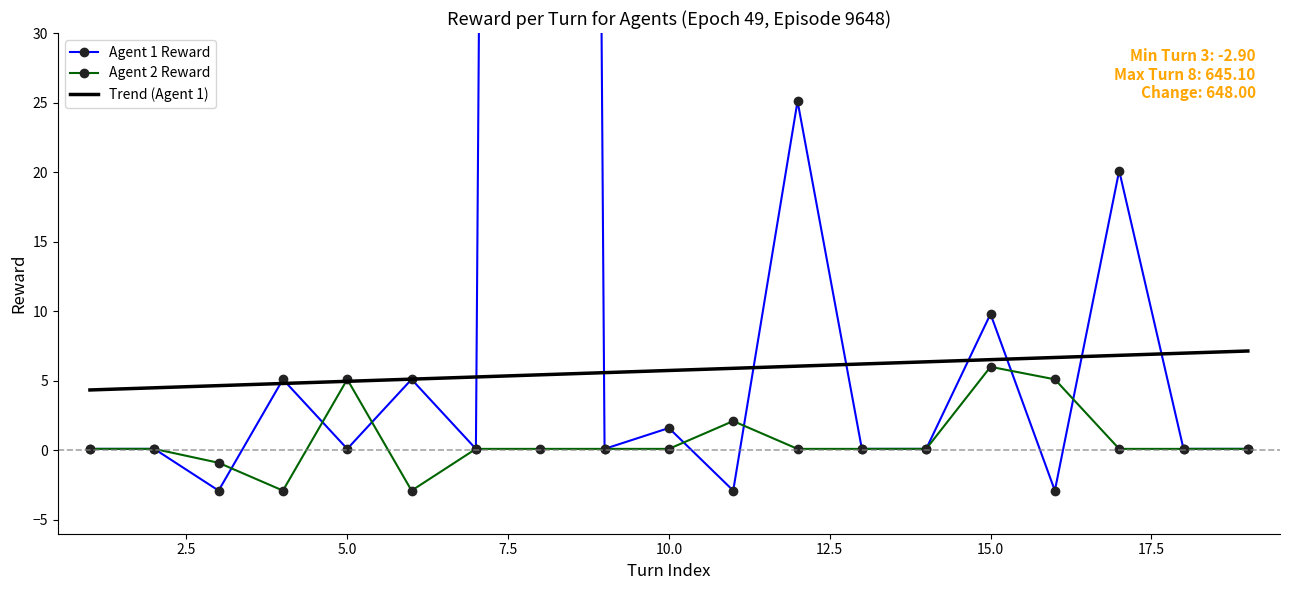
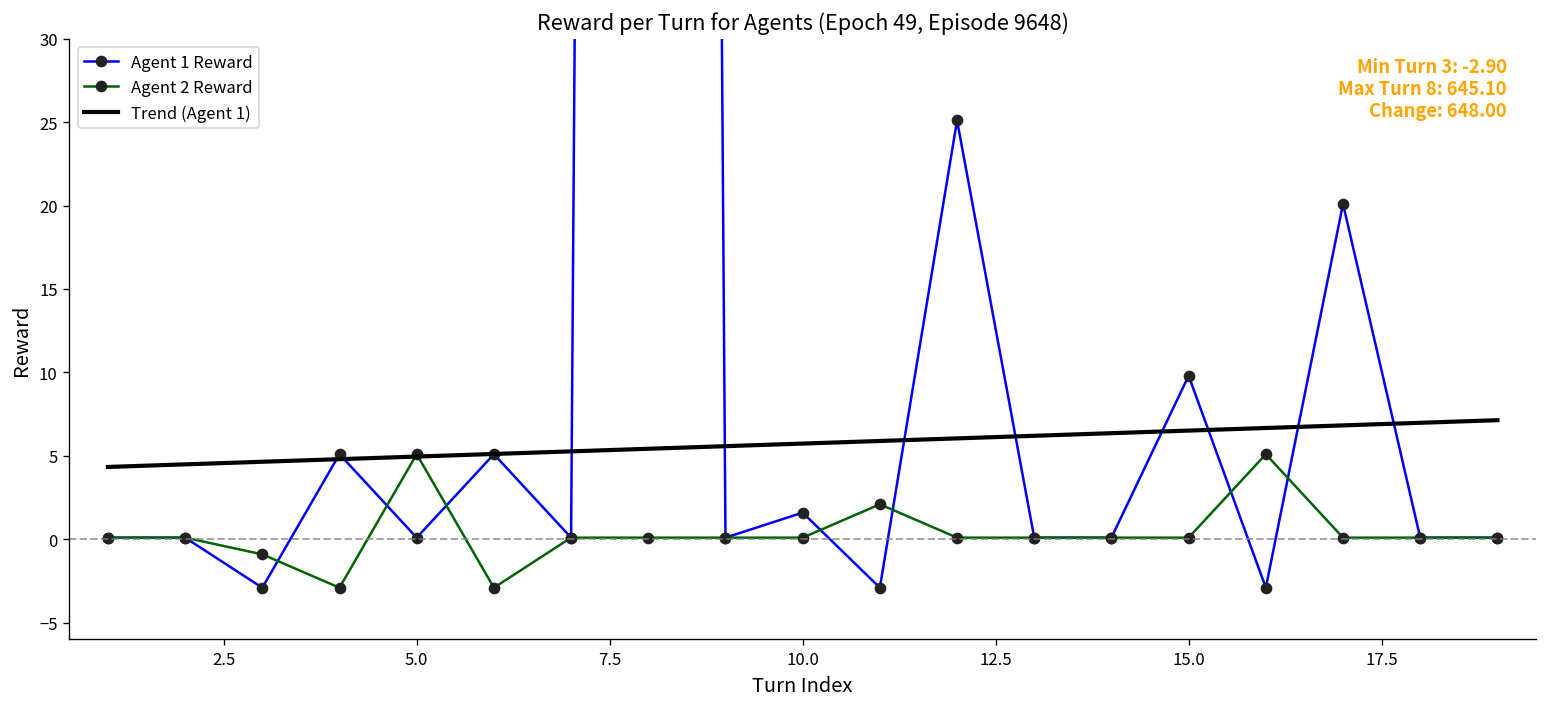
Agent 2 Reward, 15.0: 6.0 -> 0.1
